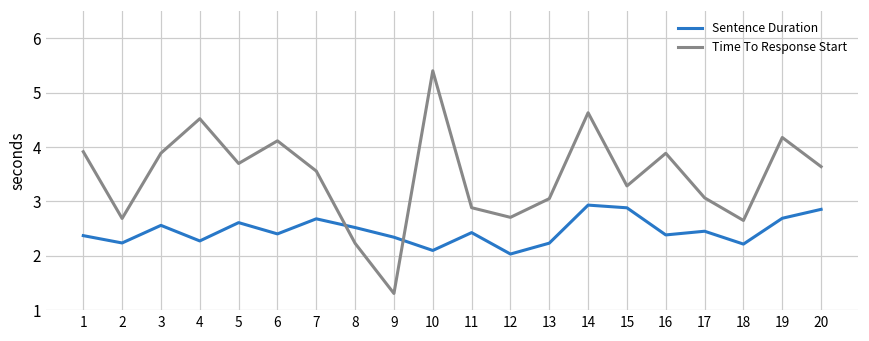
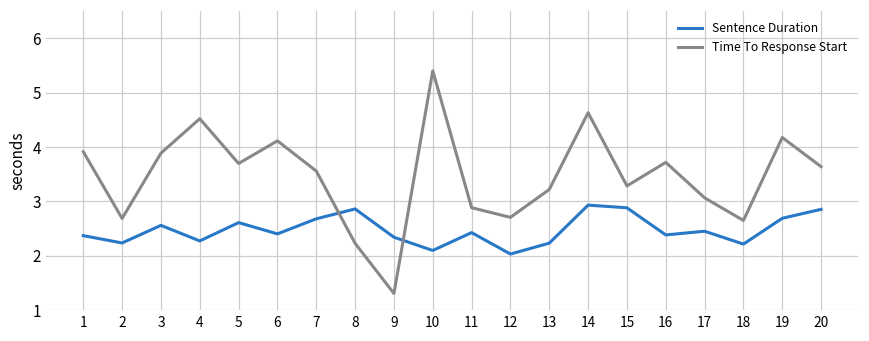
Sentence Duration, 8: 2.5 -> 2.9
Time To Response Start, 13: 3.1 -> 3.2
Time To Response Start, 16: 3.9 -> 3.7
